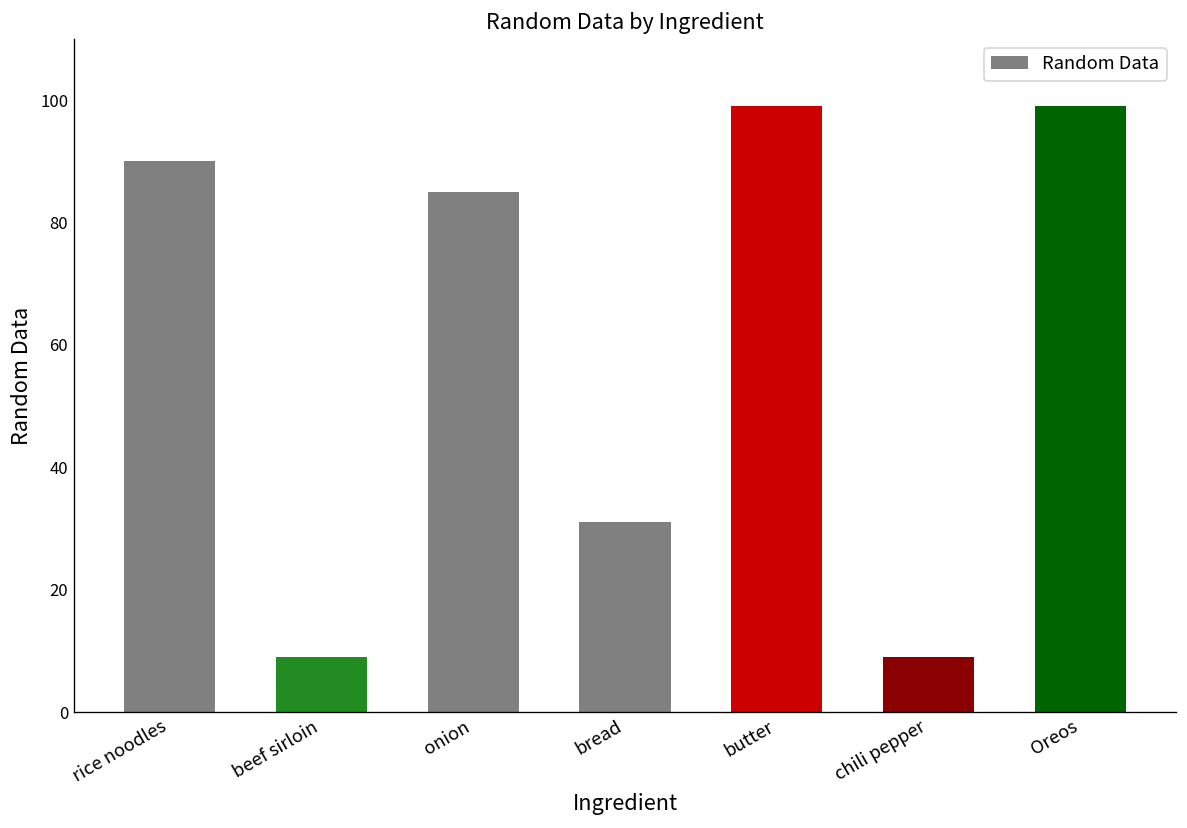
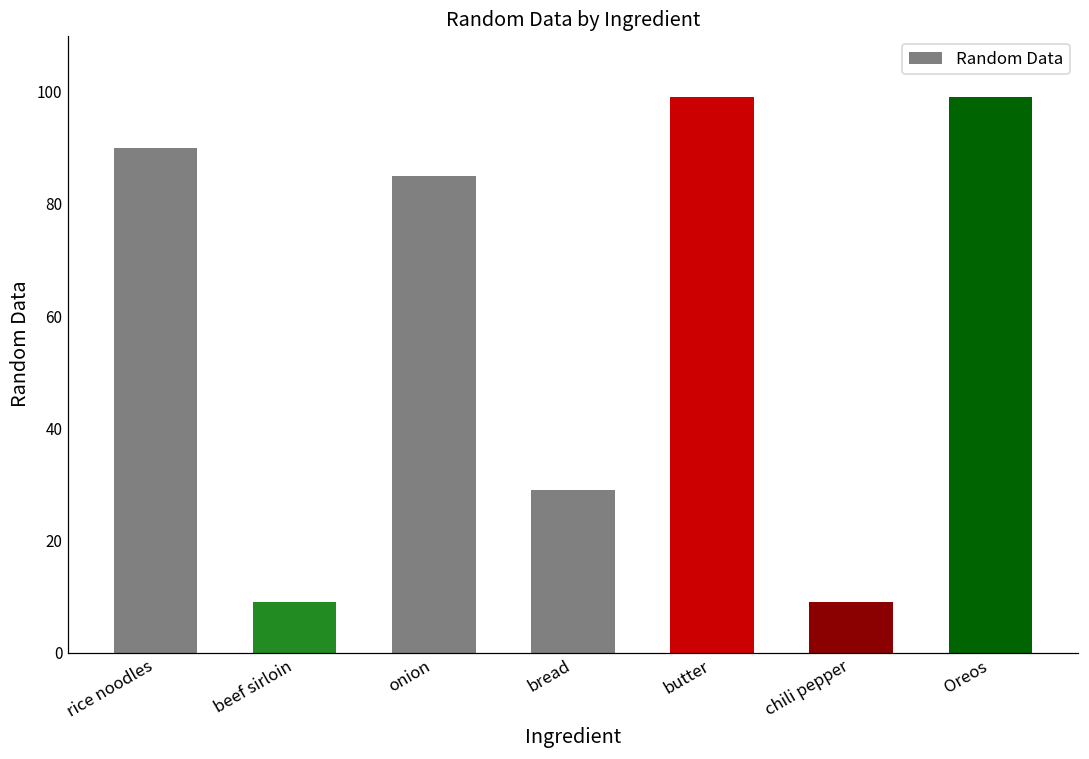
bread: 31 -> 29
